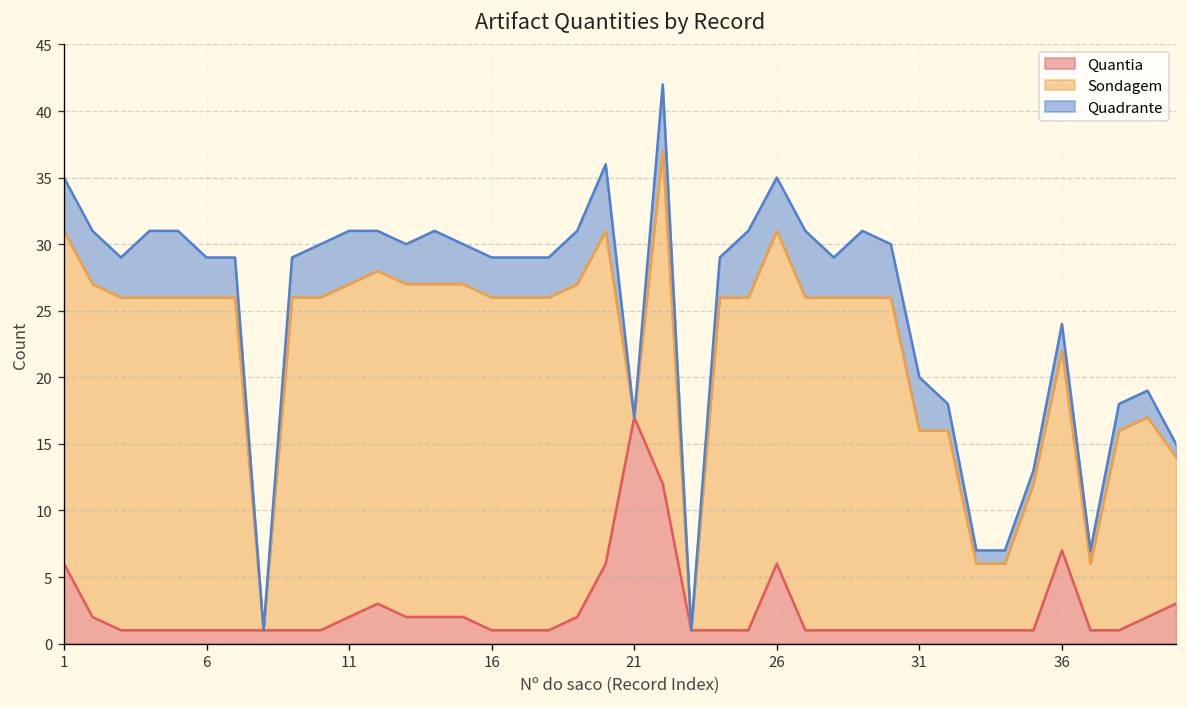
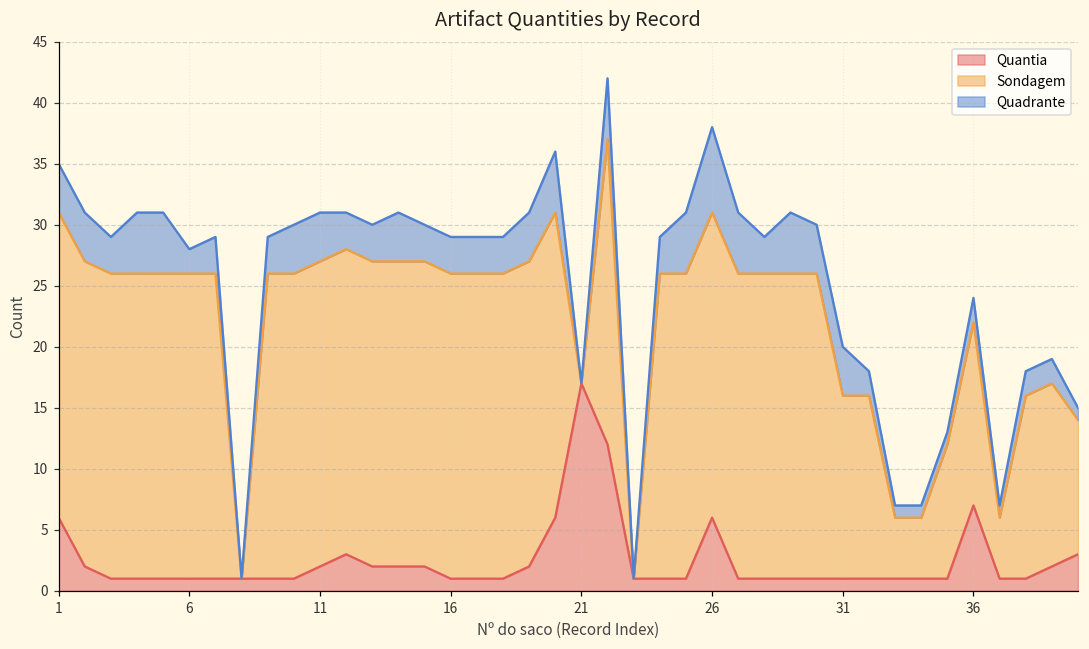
Quadrante, 6: 3 -> 2
Quadrante, 26: 4 -> 7
